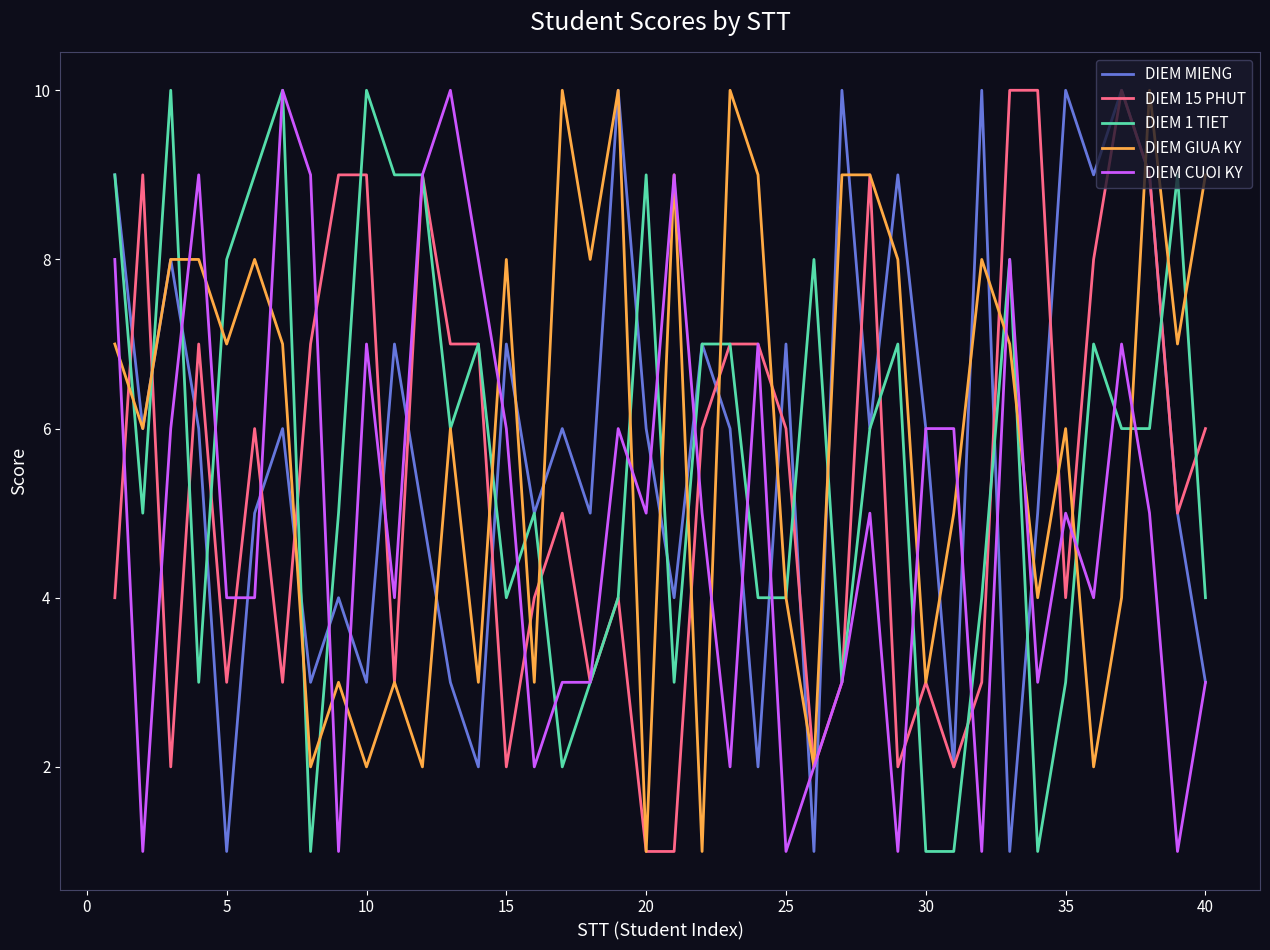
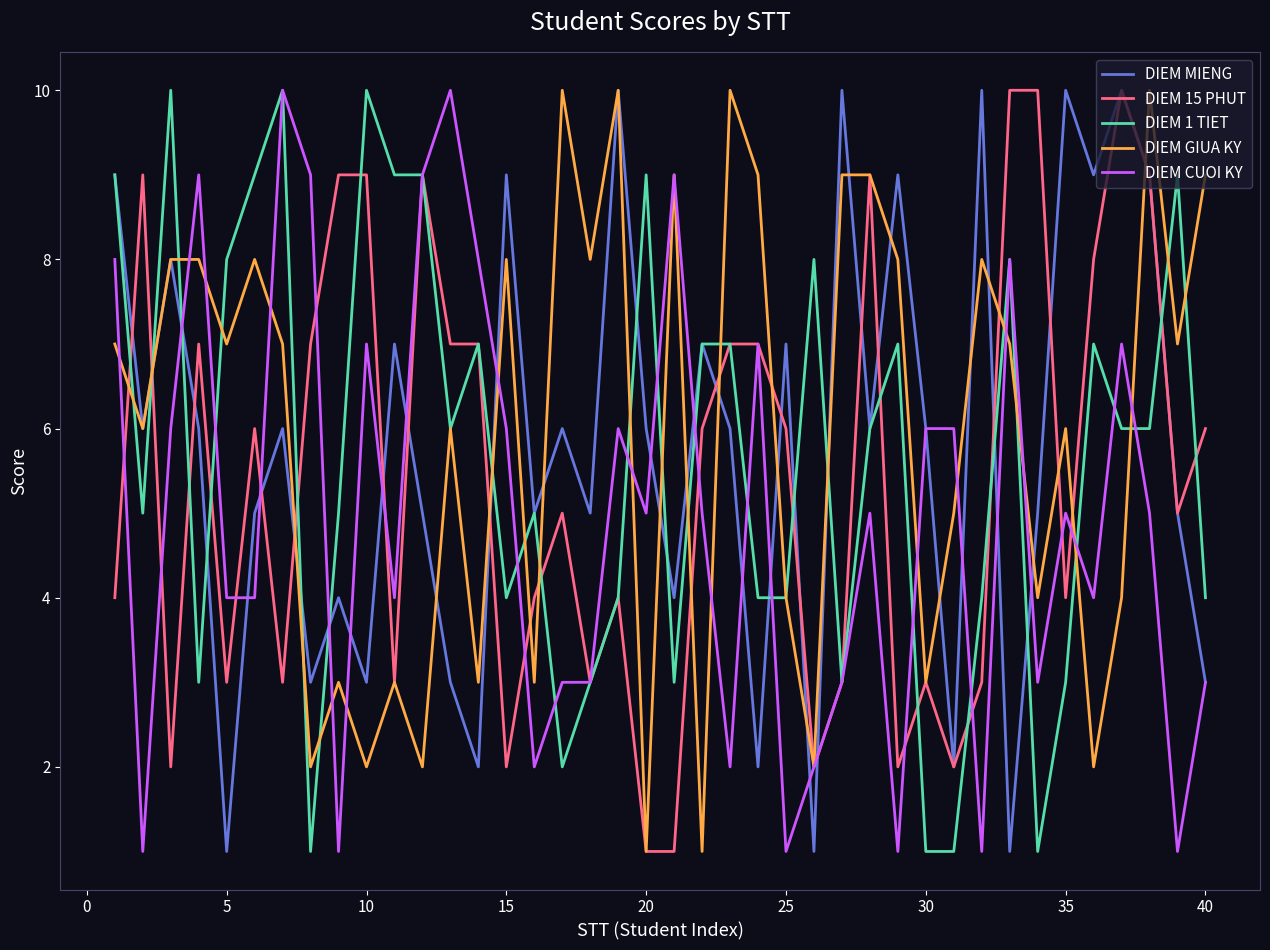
DIEM MIENG, 15: 7 -> 9
